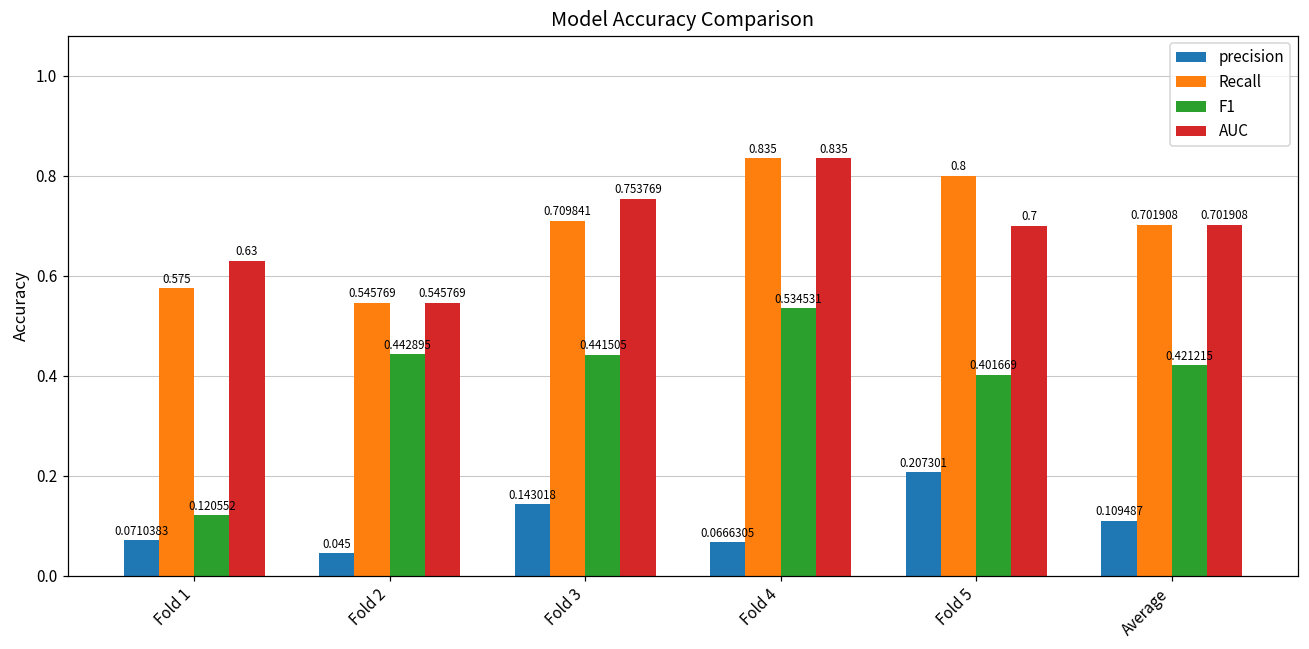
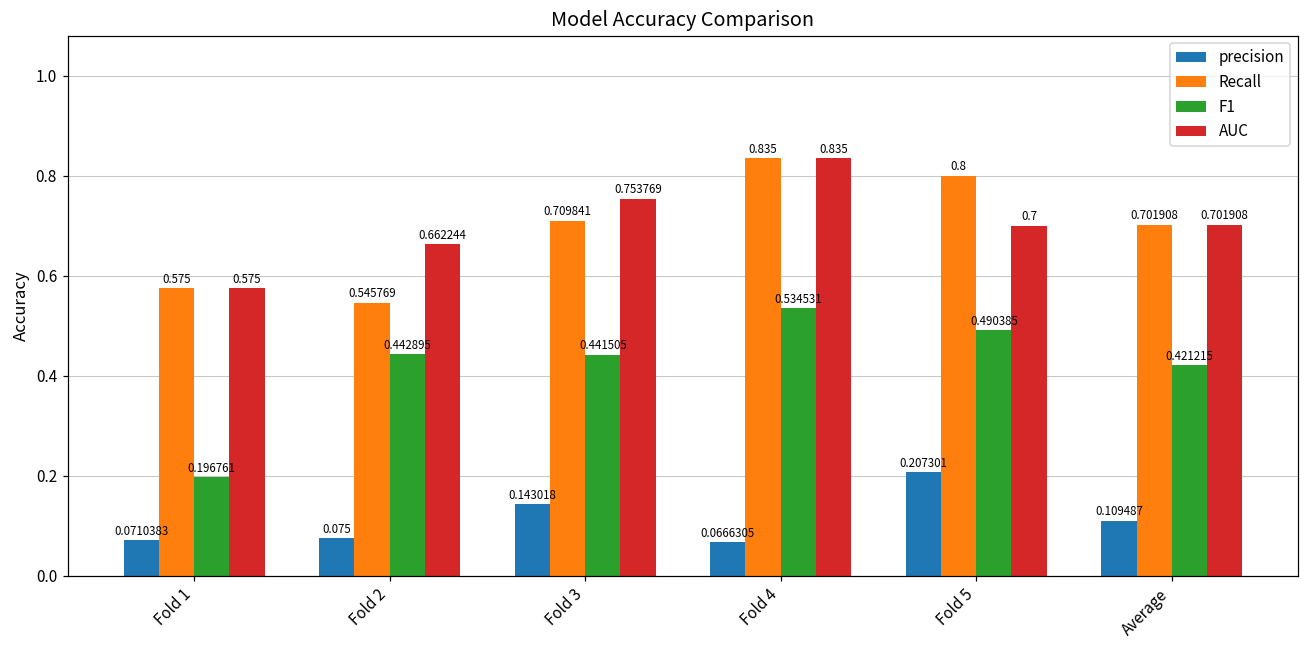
F1, Fold 1: 0.120552 -> 0.196761
AUC, Fold 1: 0.63 -> 0.575
precision, Fold 2: 0.045 -> 0.075
AUC, Fold 2: 0.545769 -> 0.662244
F1, Fold 5: 0.401669 -> 0.490385
